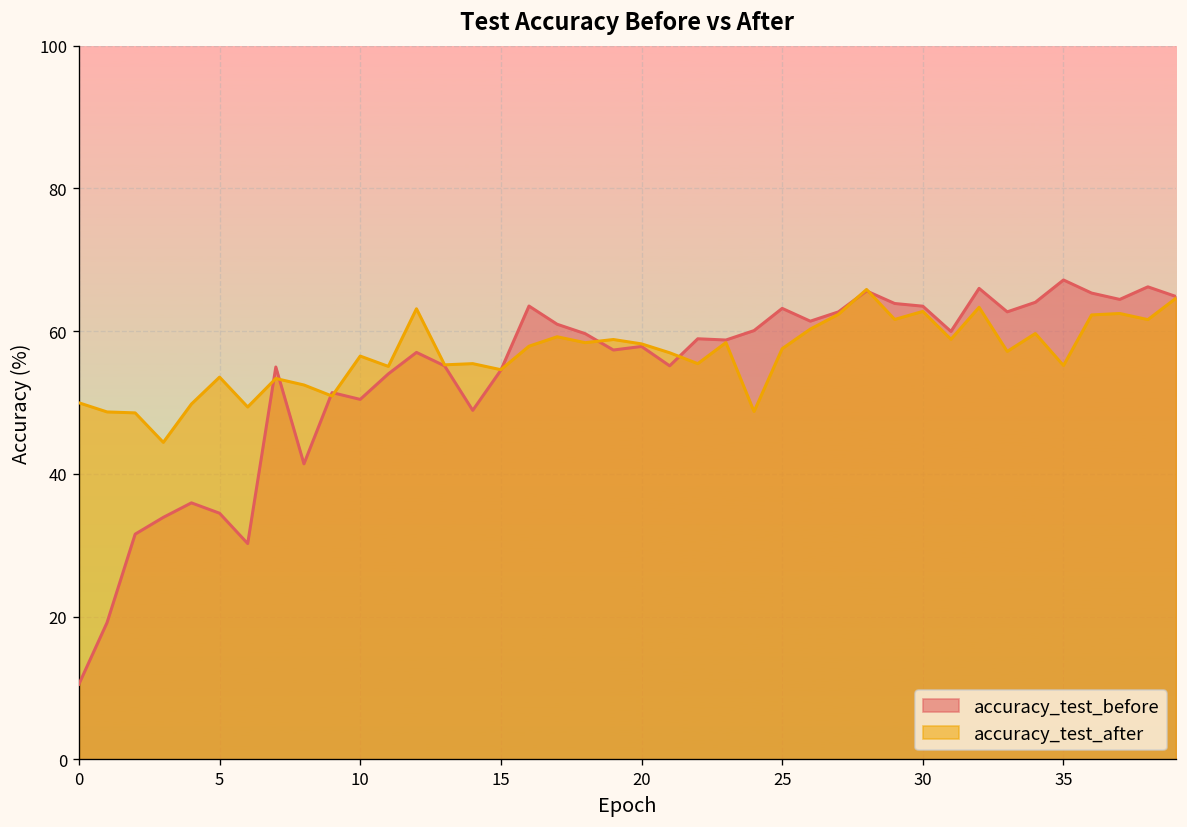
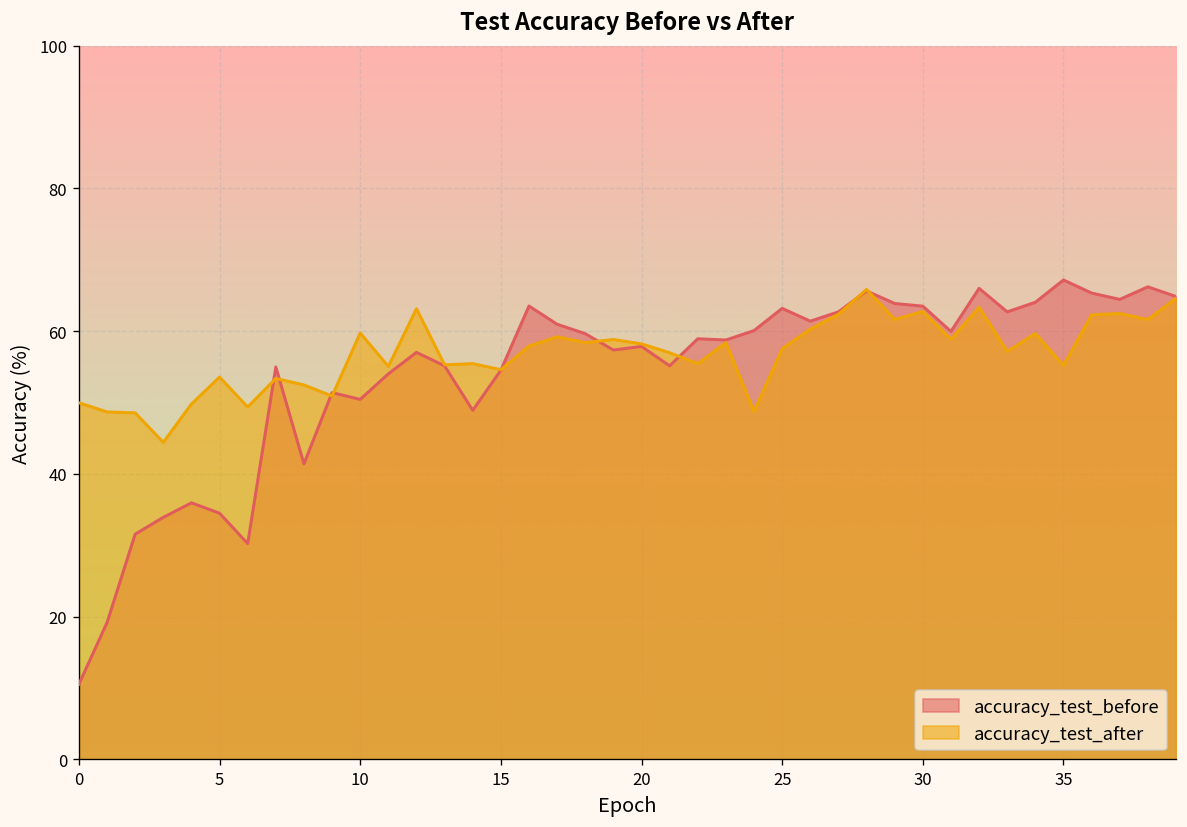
accuracy_test_after, 10: 57 -> 60
